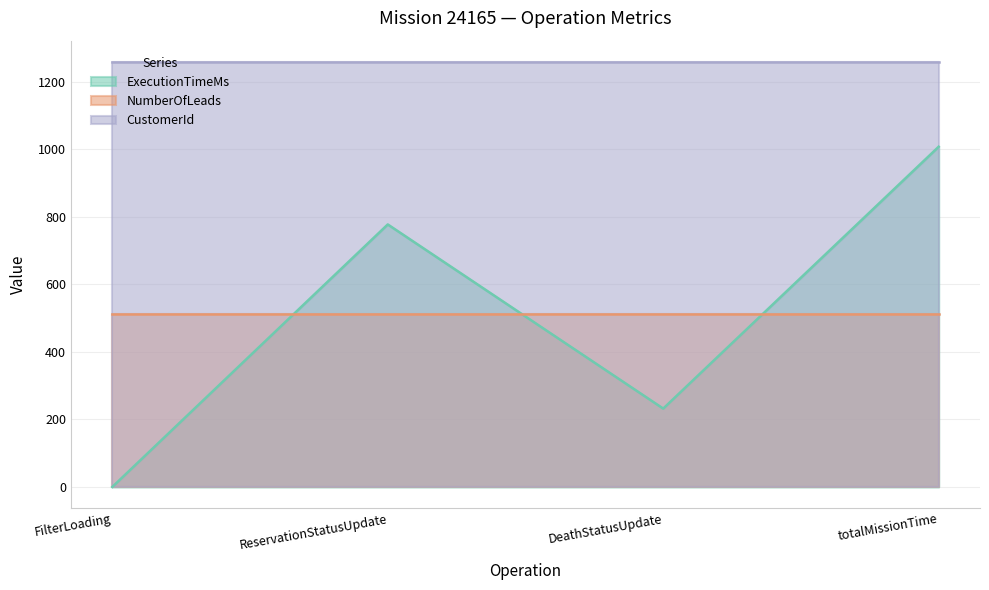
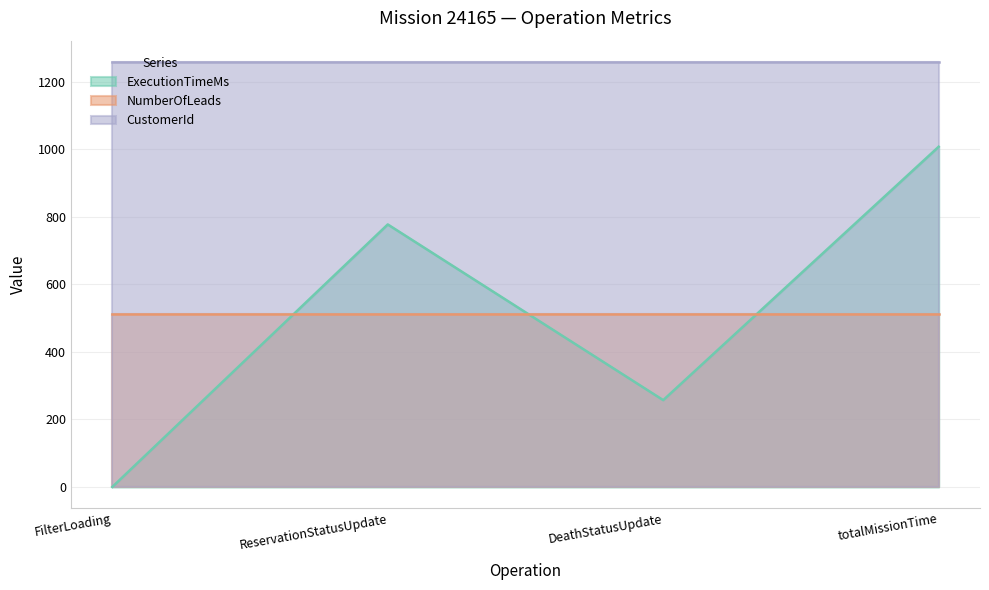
ExecutionTimeMs, DeathStatusUpdate: 230 -> 260
